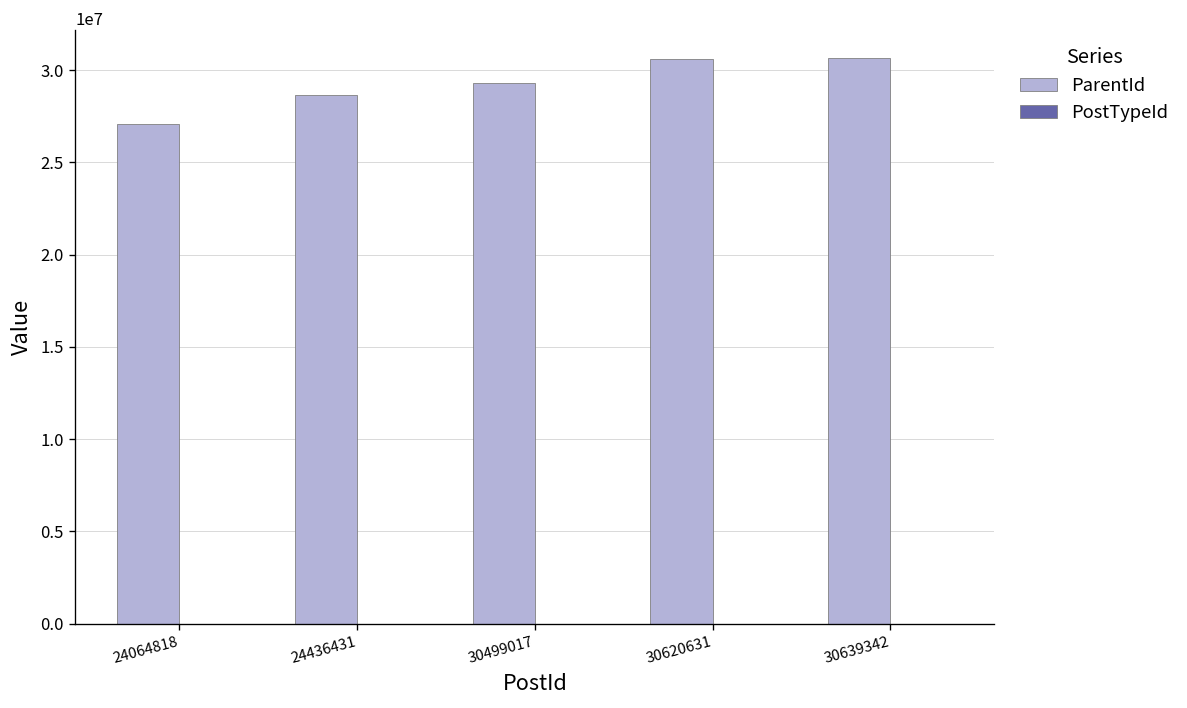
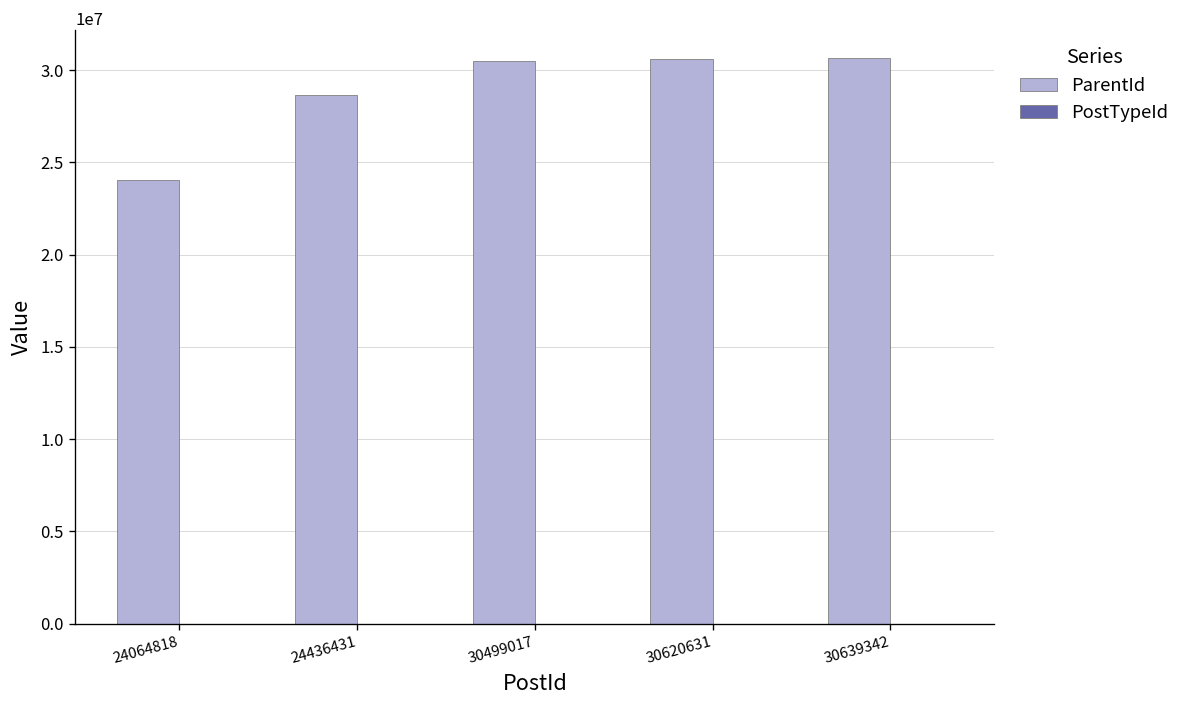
ParentId, 24064818: 27100000 -> 24100000
ParentId, 30499017: 29300000 -> 30500000
